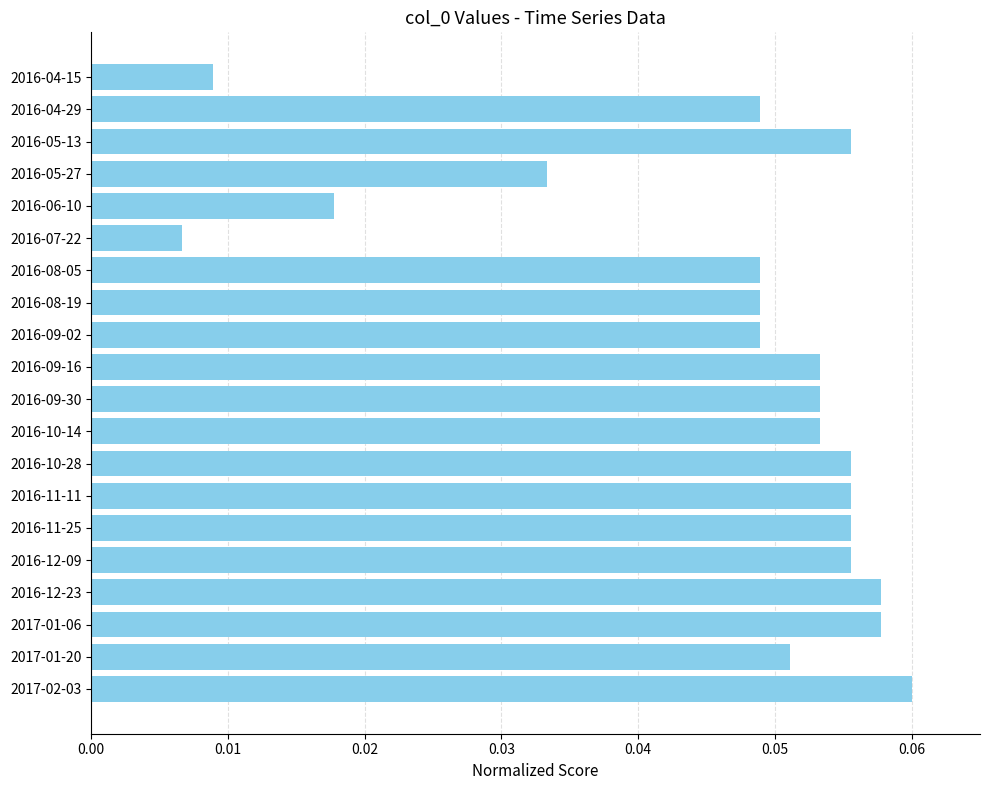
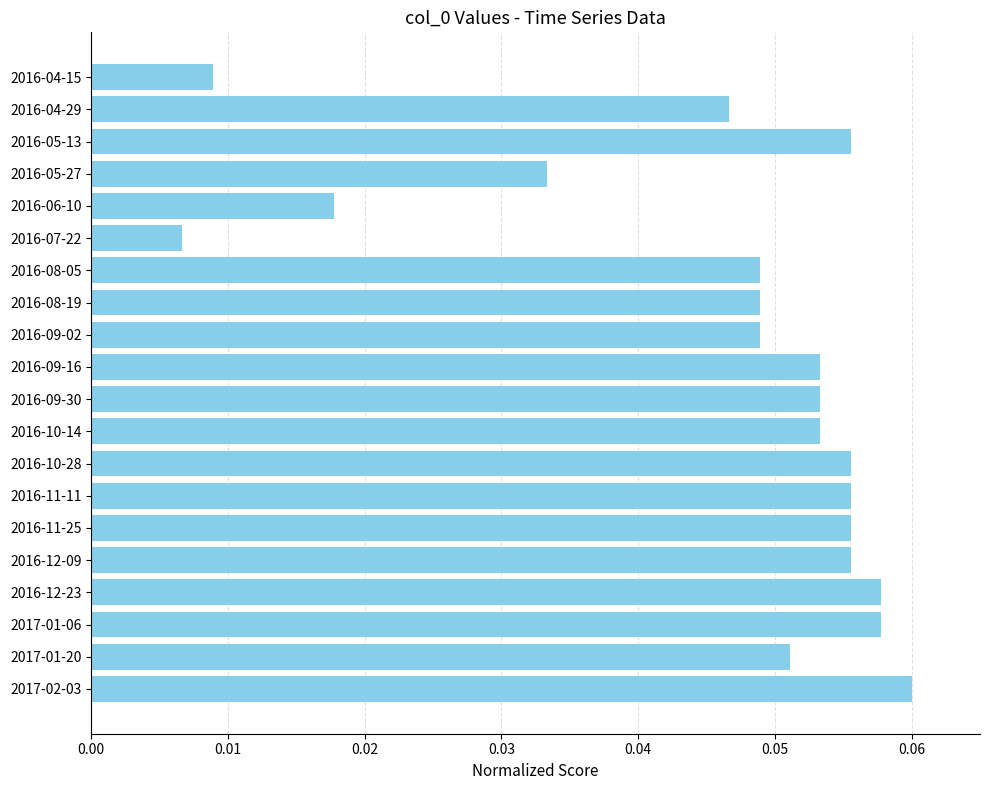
2016-04-29: 0.0489 -> 0.0467
